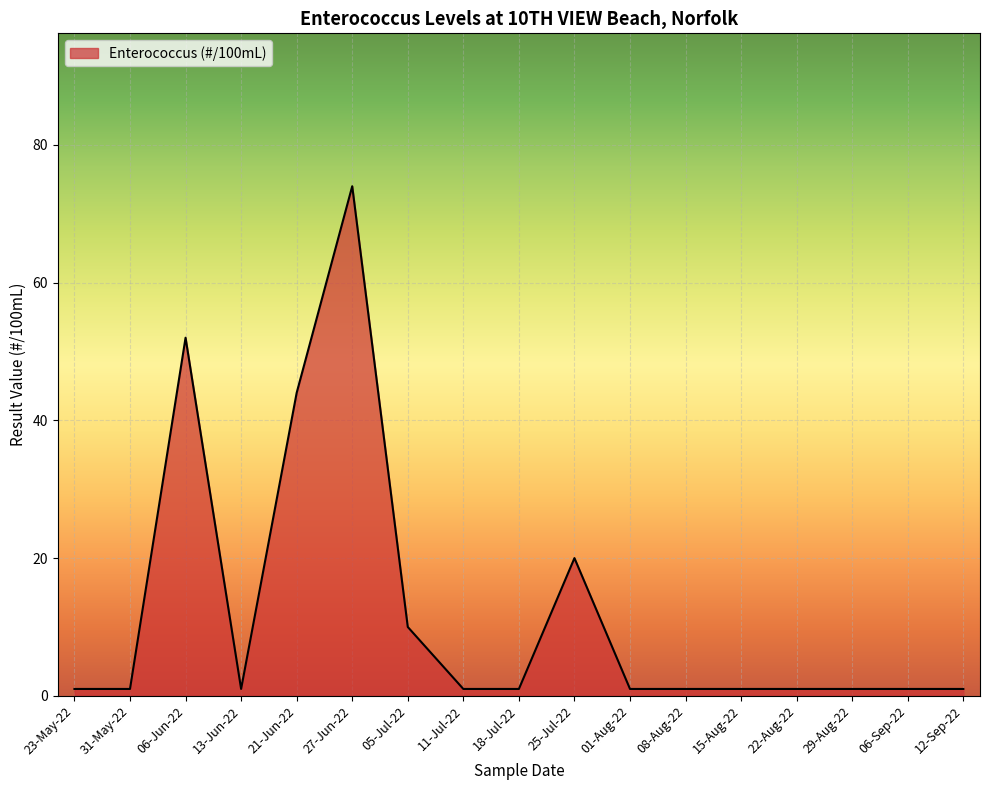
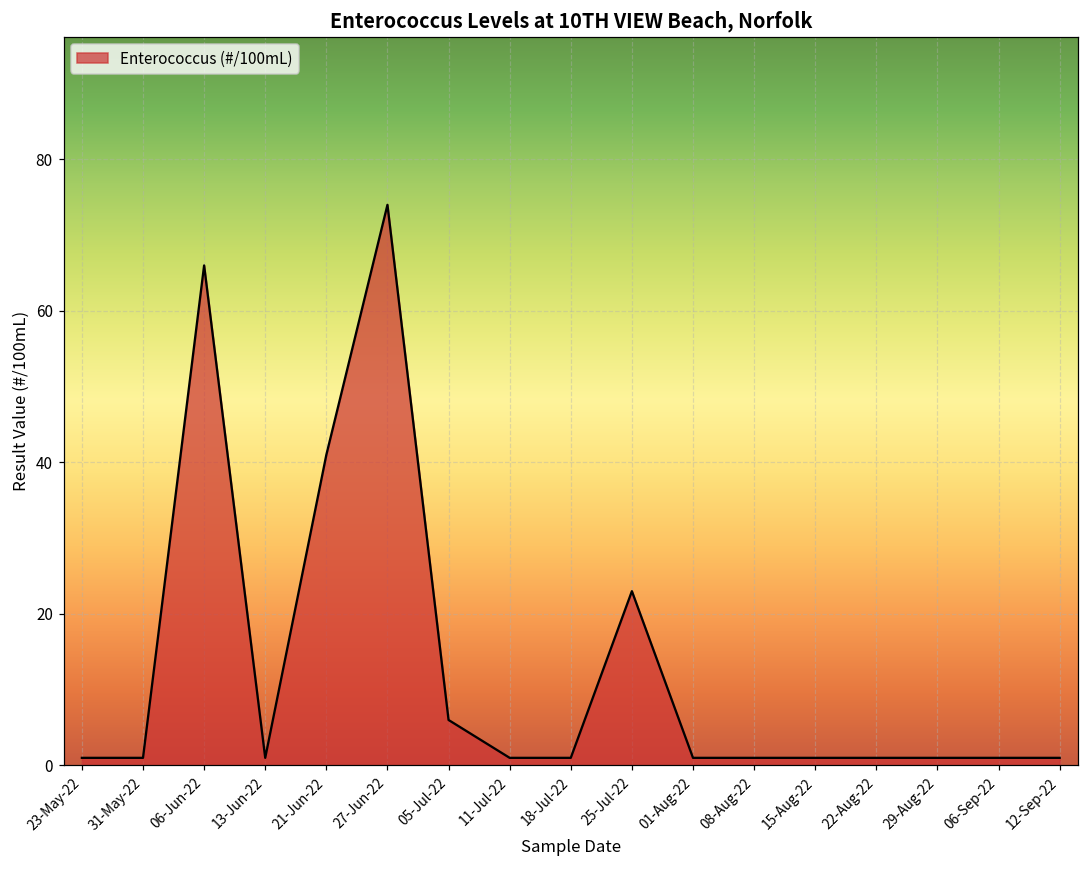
06-Jun-22: 52 -> 66
21-Jun-22: 44 -> 41
05-Jul-22: 10 -> 6
25-Jul-22: 20 -> 23
